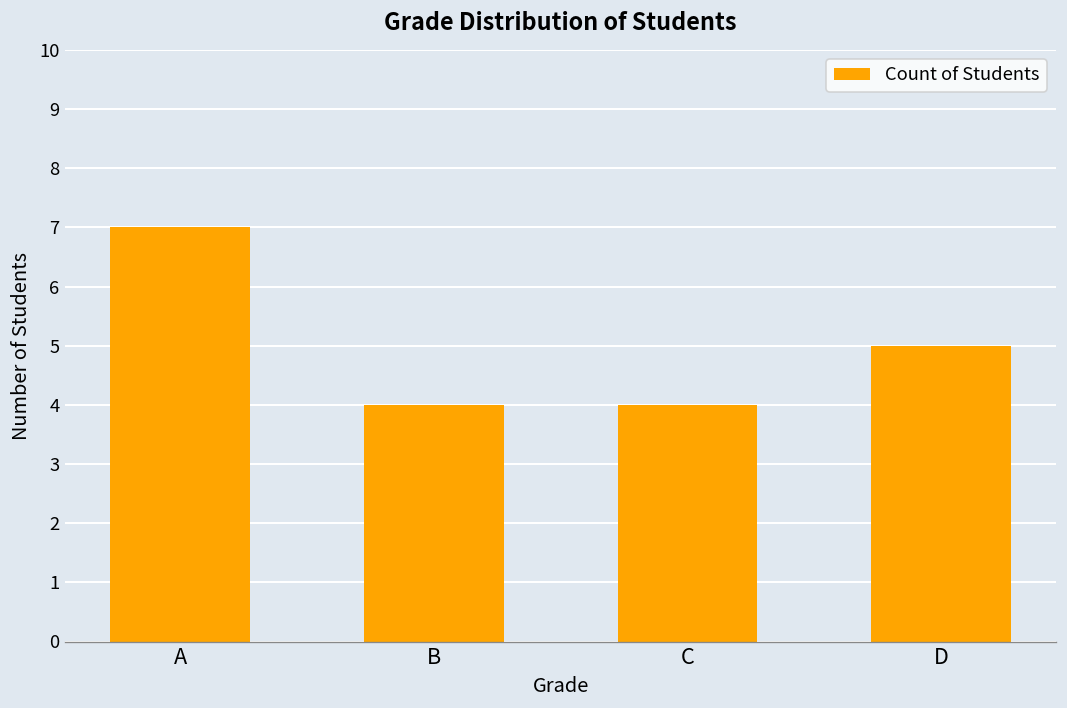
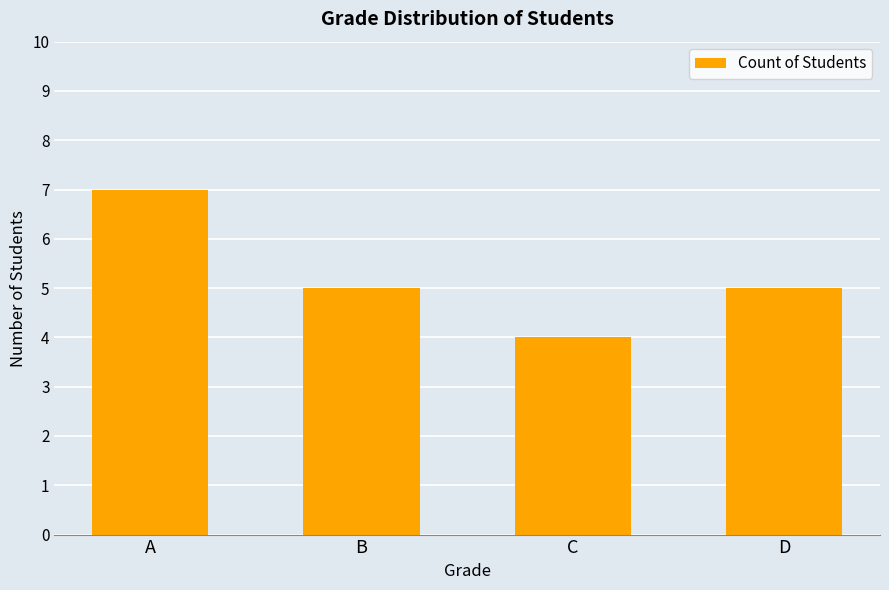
B: 4 -> 5
